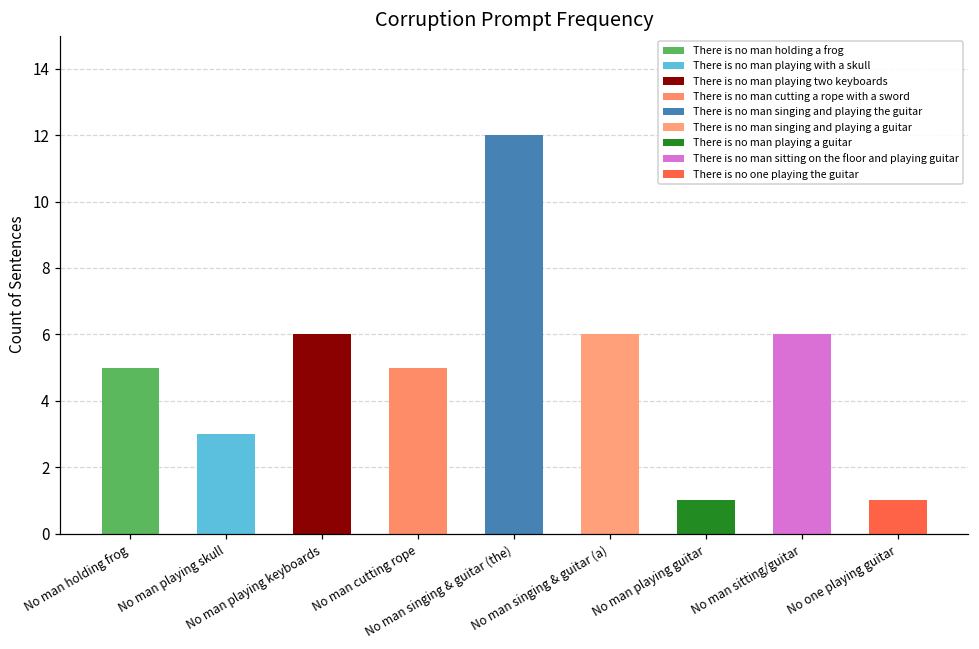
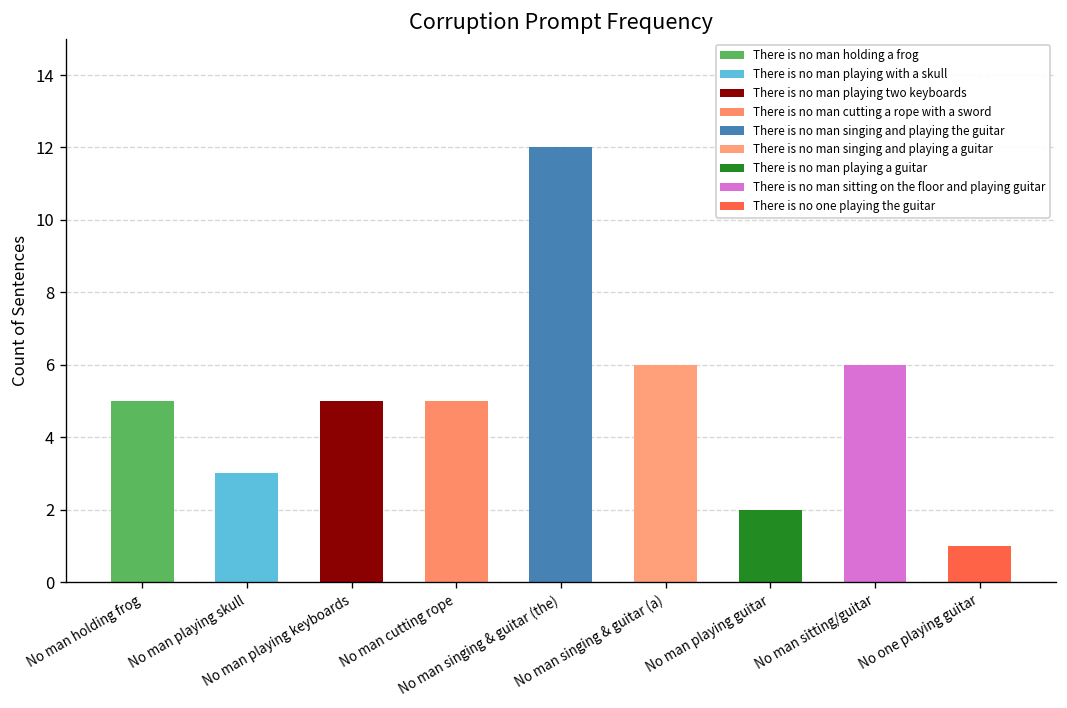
No man playing keyboards: 6 -> 5
No man playing guitar: 1 -> 2
